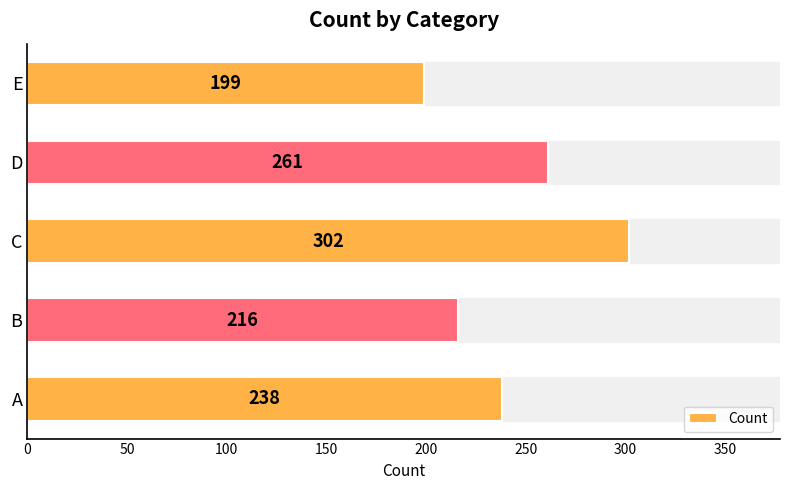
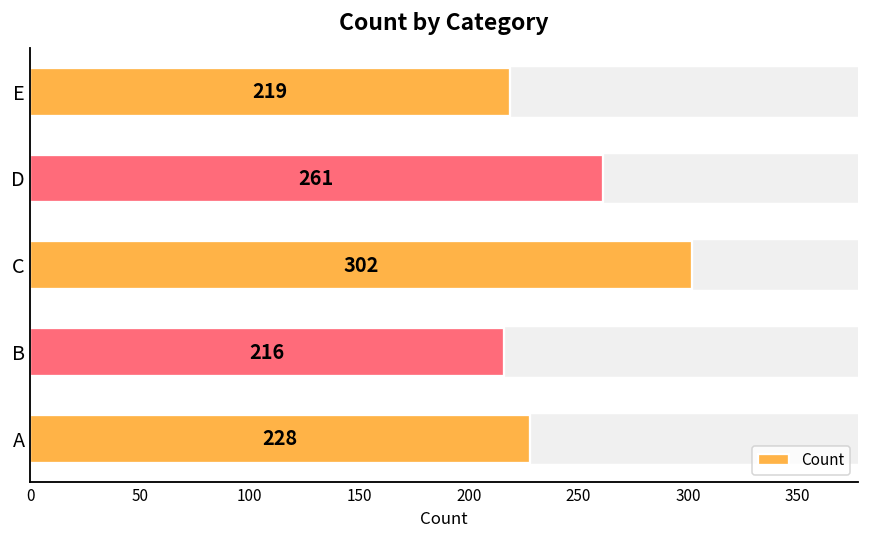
E: 199 -> 219
A: 238 -> 228
